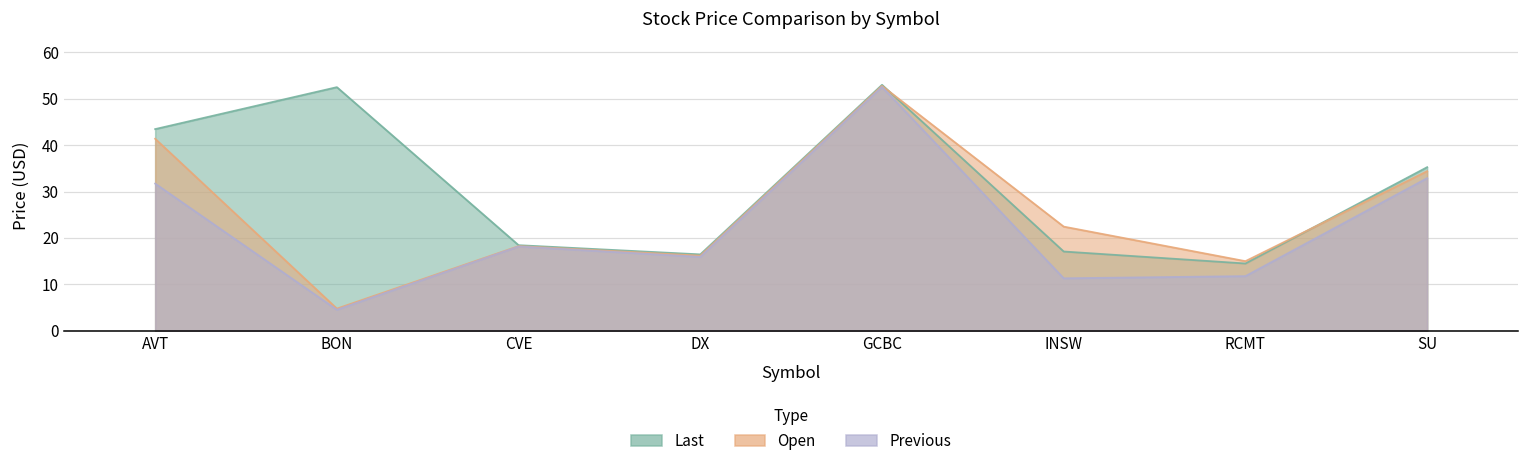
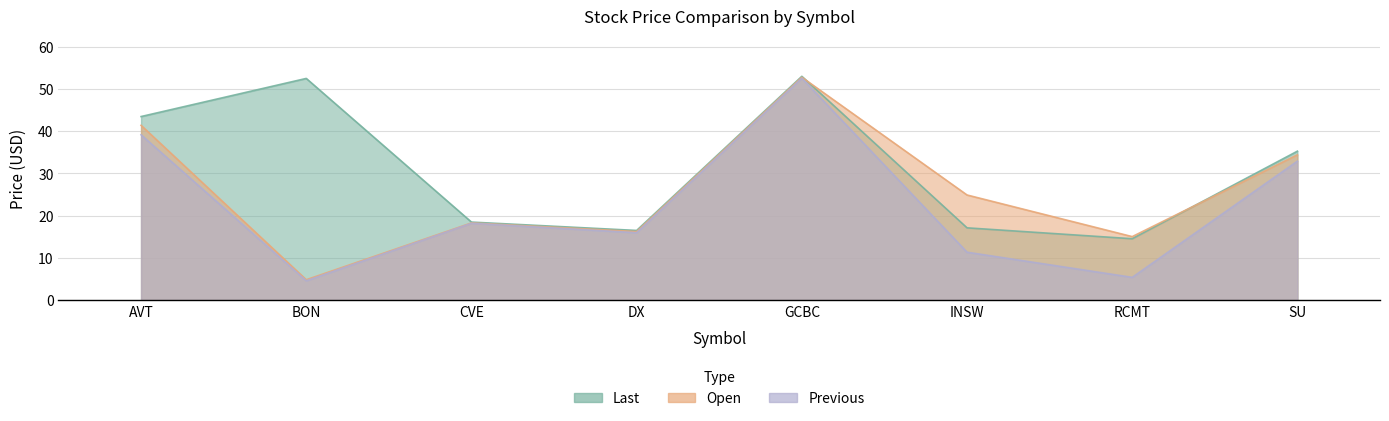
Previous, AVT: 32 -> 39
Open, INSW: 22 -> 25
Previous, RCMT: 12 -> 5
